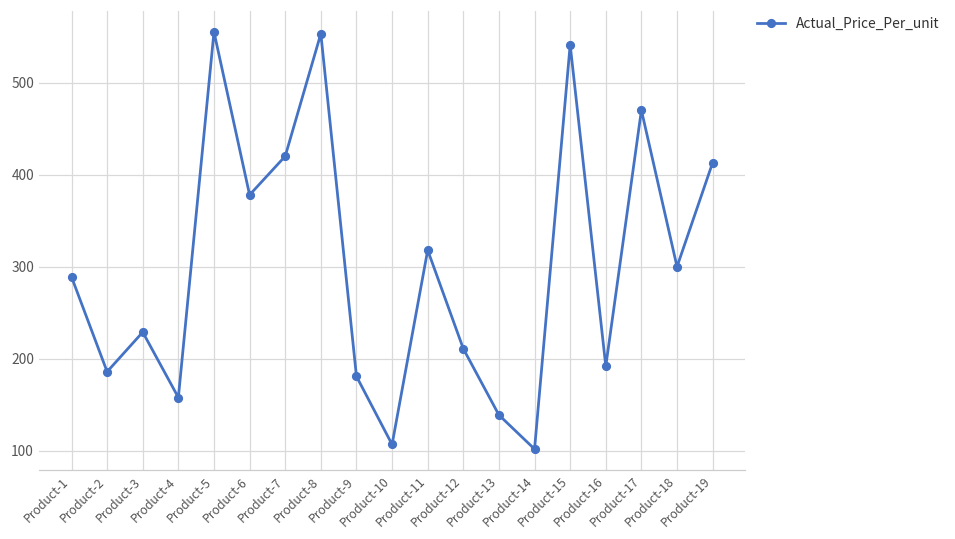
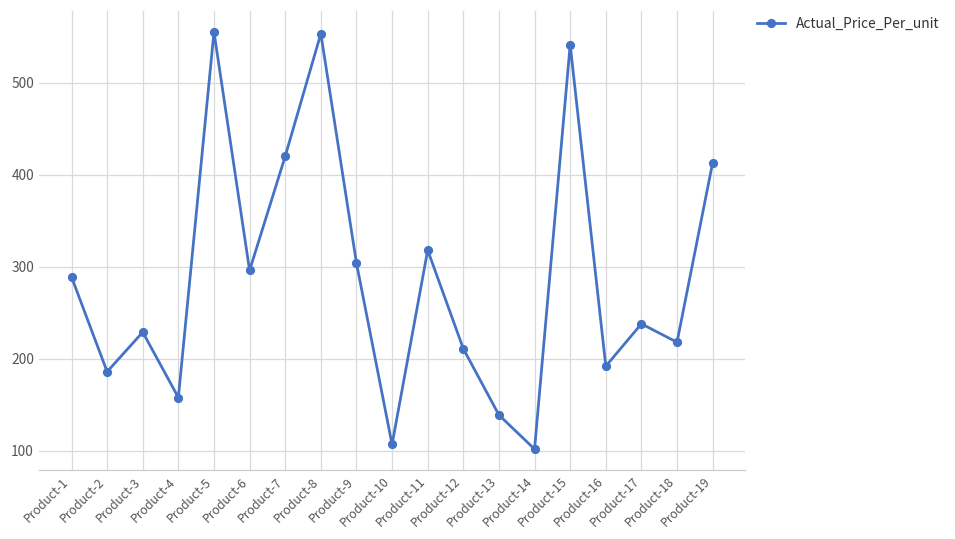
Product-6: 380 -> 300
Product-9: 180 -> 300
Product-17: 470 -> 240
Product-18: 300 -> 220
